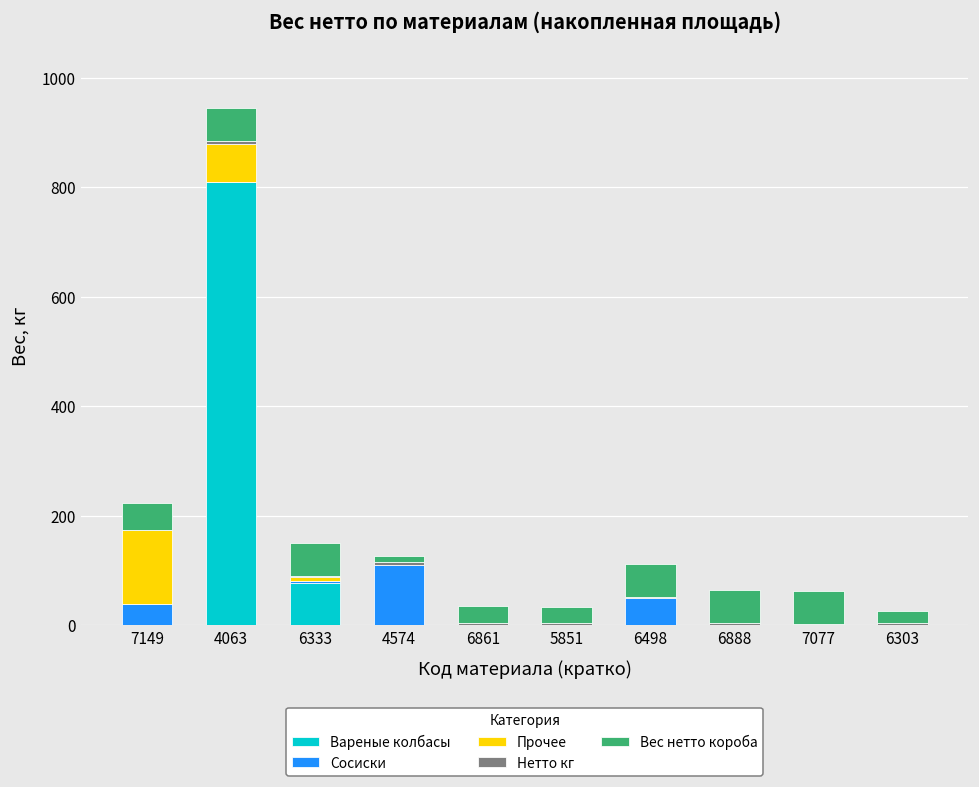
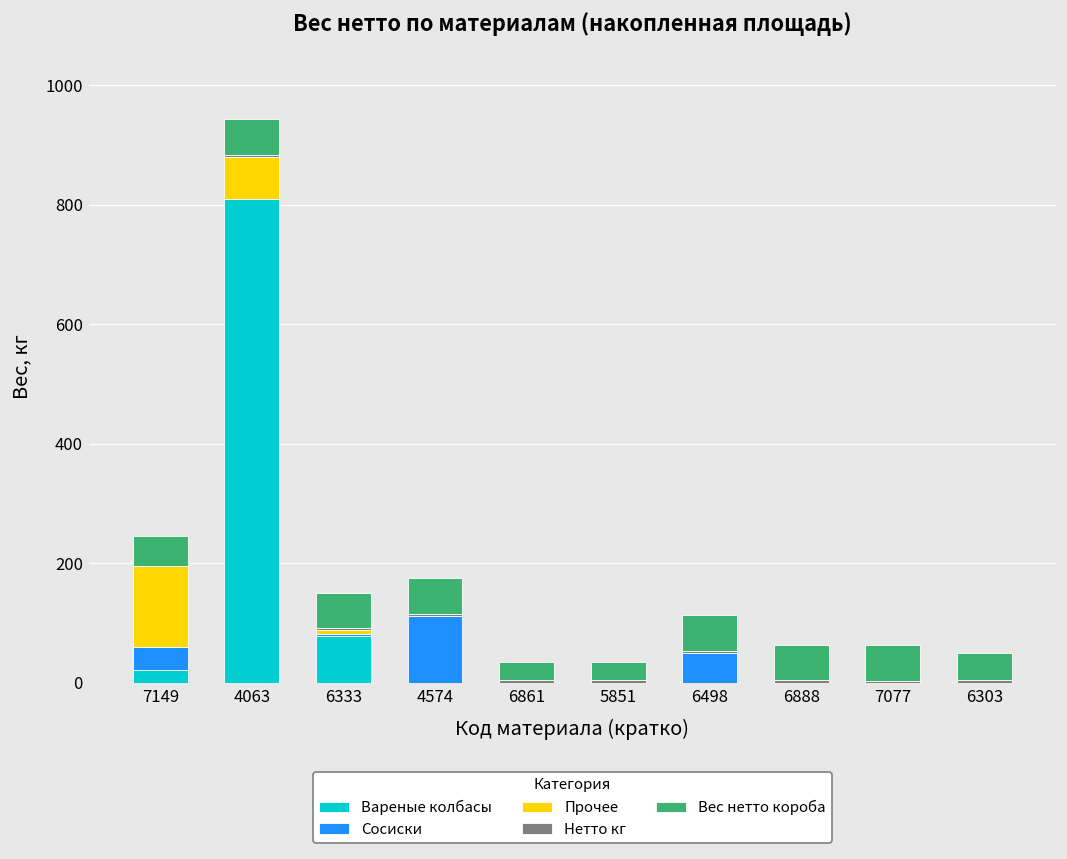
Вареные колбасы, 7149: 0 -> 20
Вес нетто короба, 4574: 10 -> 60
Вес нетто короба, 6303: 20 -> 50
